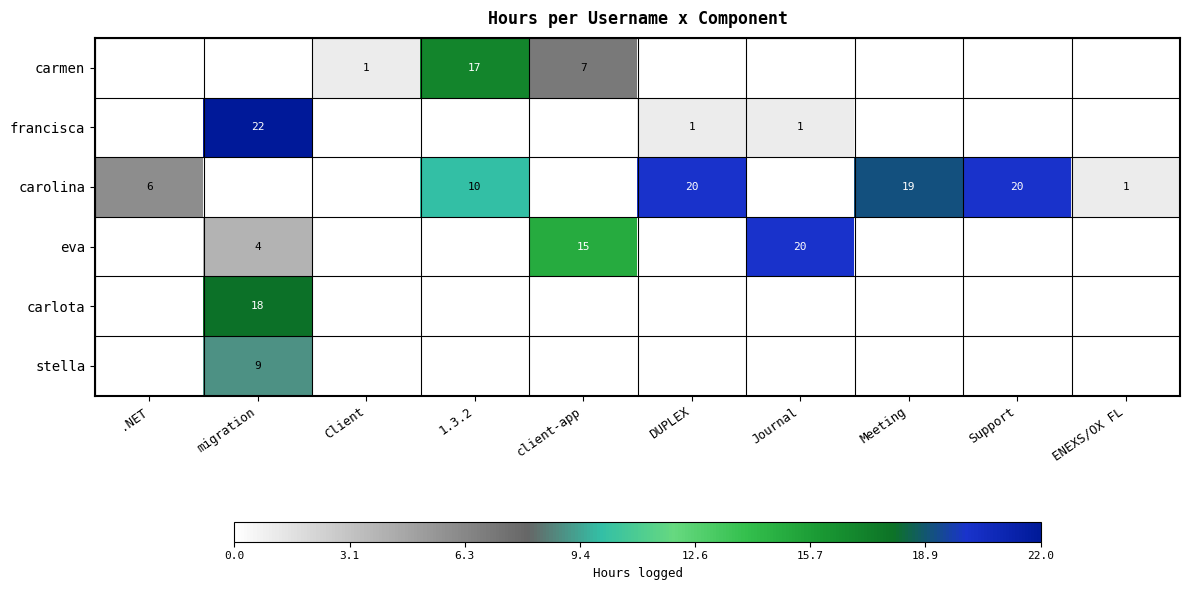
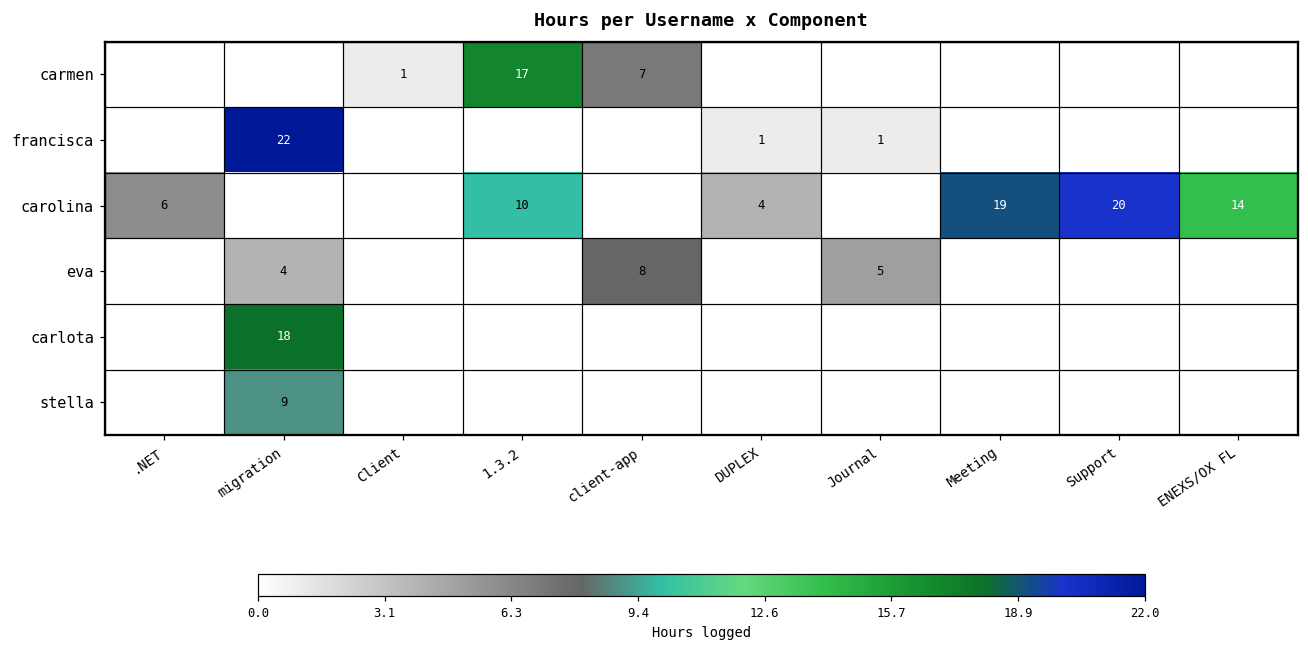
carolina, DUPLEX: 20 -> 4
carolina, ENEXS/OX FL: 1 -> 14
eva, client-app: 15 -> 8
eva, Journal: 20 -> 5
